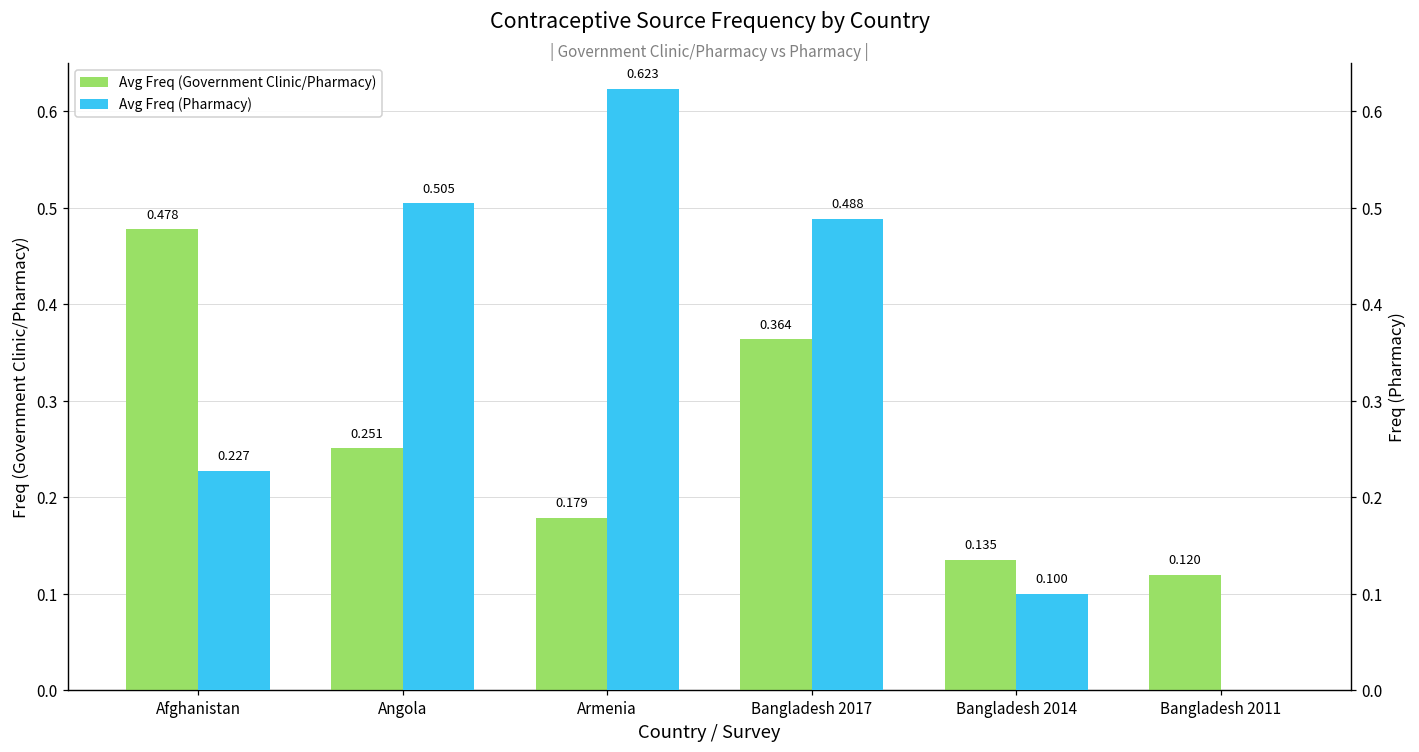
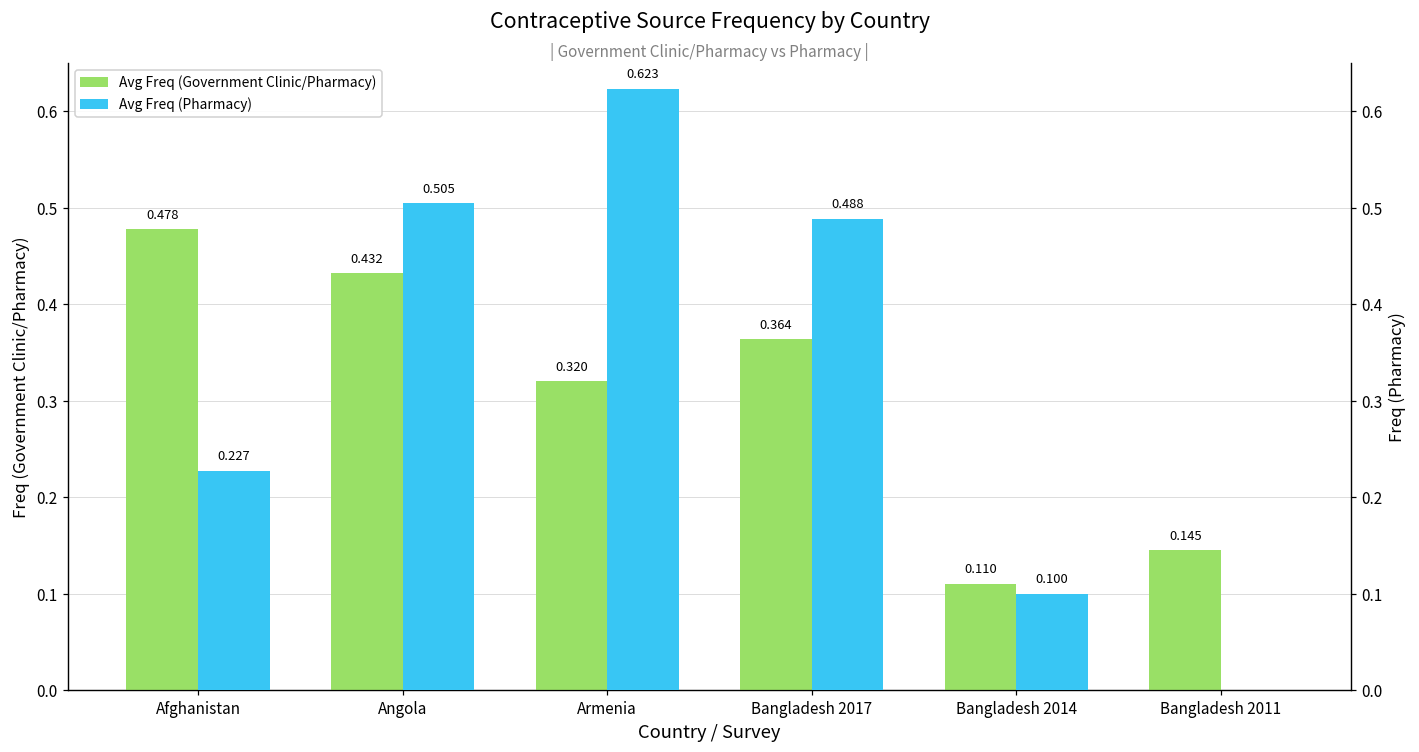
Avg Freq (Government Clinic/Pharmacy), Angola: 0.251 -> 0.432
Avg Freq (Government Clinic/Pharmacy), Armenia: 0.179 -> 0.320
Avg Freq (Government Clinic/Pharmacy), Bangladesh 2014: 0.135 -> 0.110
Avg Freq (Government Clinic/Pharmacy), Bangladesh 2011: 0.120 -> 0.145
